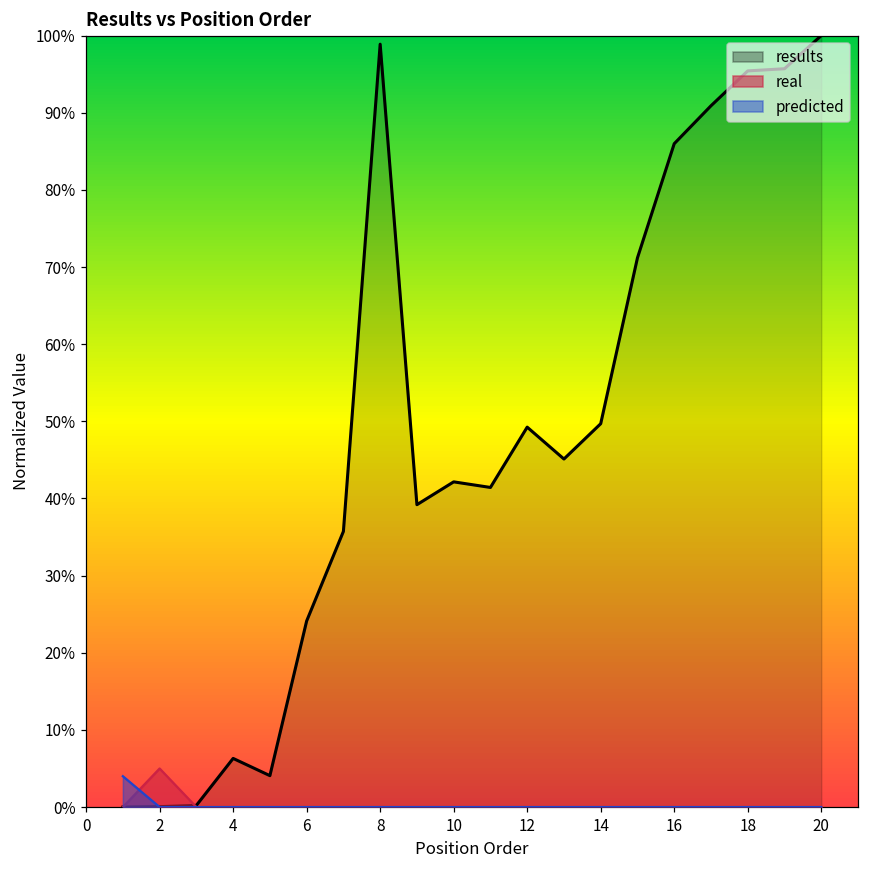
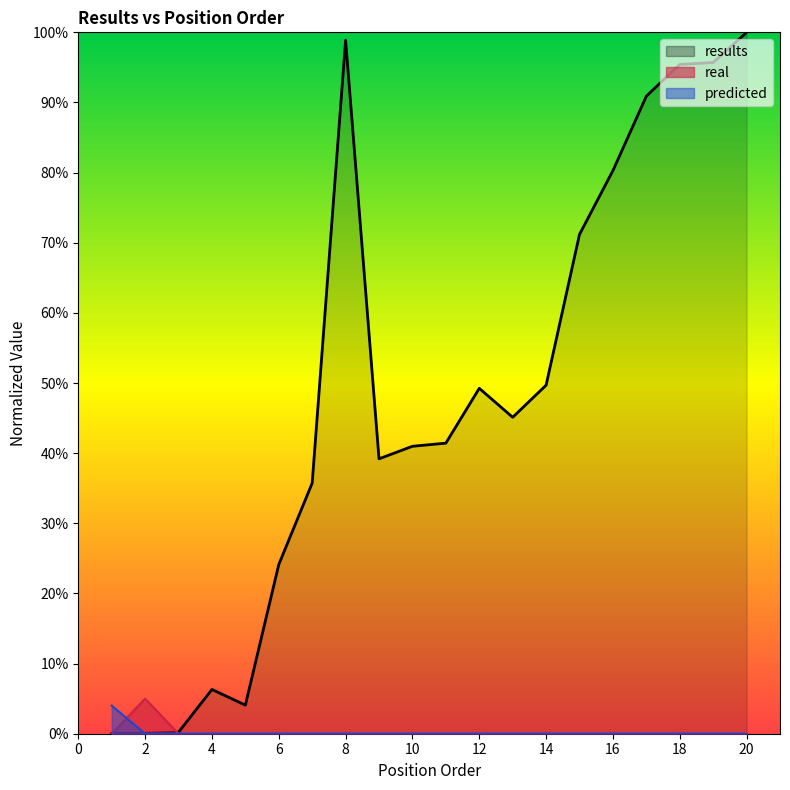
results, 10: 42% -> 41%
results, 16: 86% -> 80%
